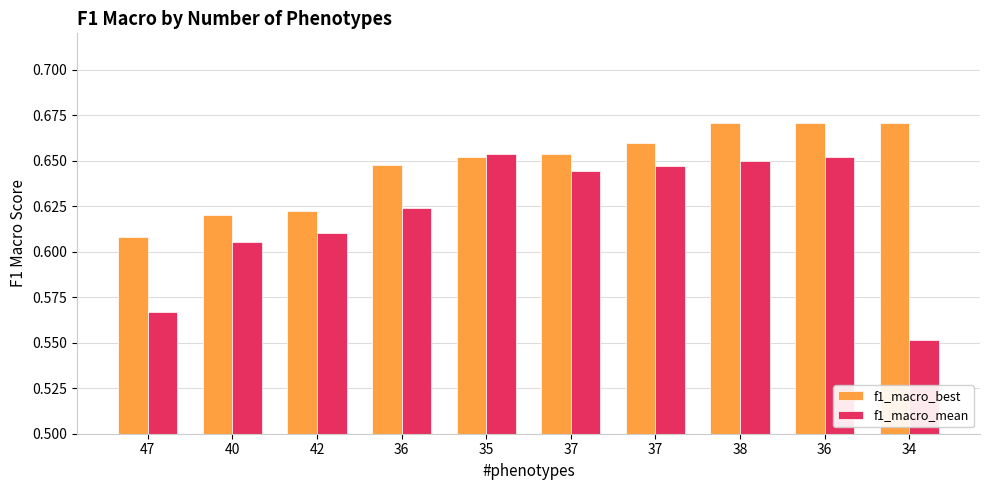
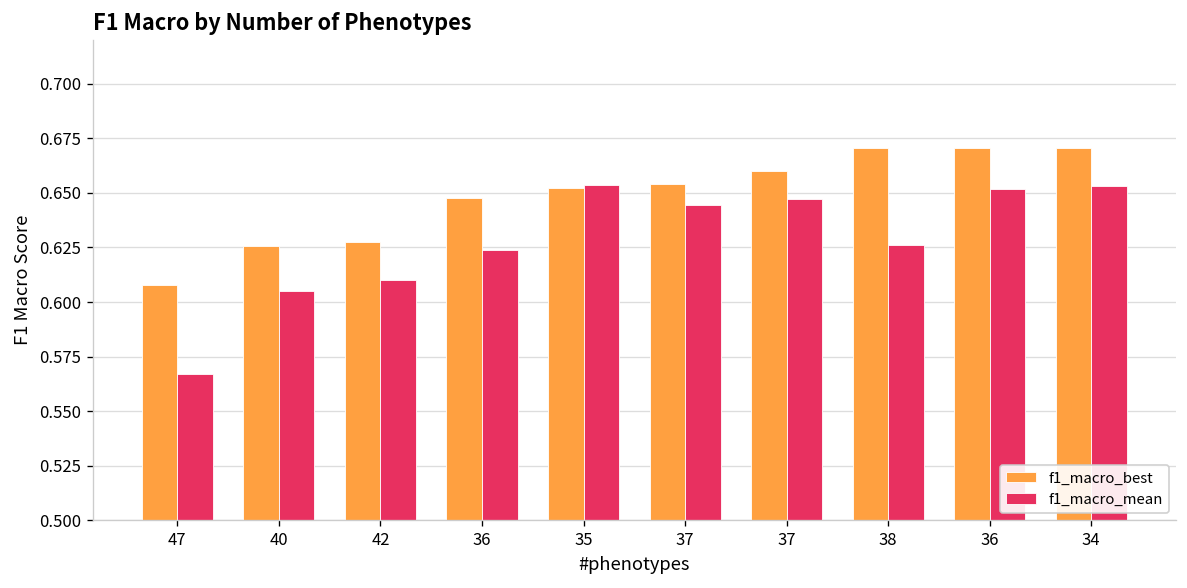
f1_macro_best, 40: 0.620 -> 0.626
f1_macro_best, 42: 0.622 -> 0.628
f1_macro_mean, 38: 0.650 -> 0.626
f1_macro_mean, 34: 0.552 -> 0.653
